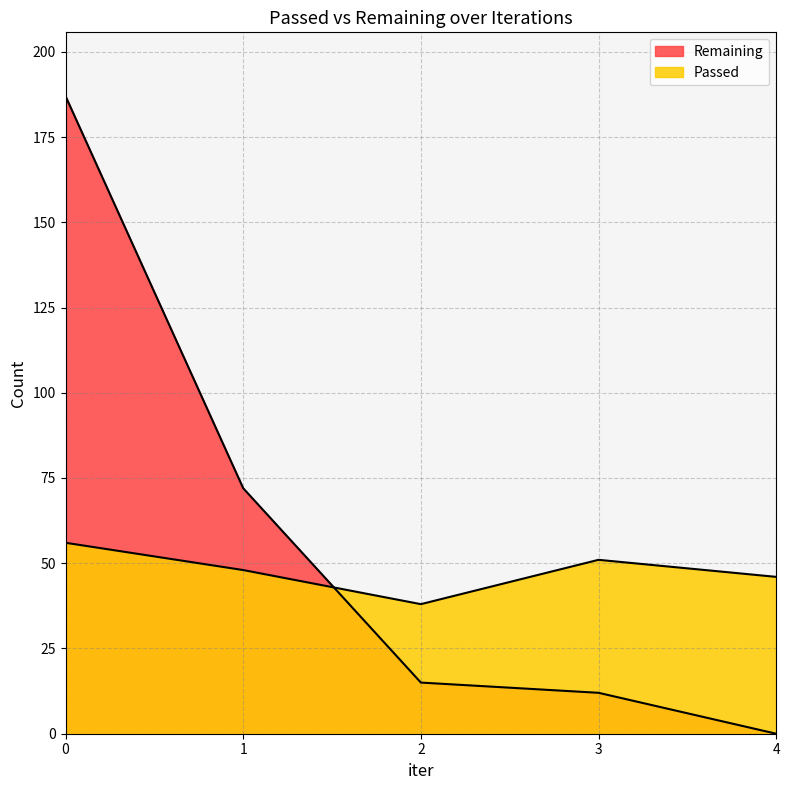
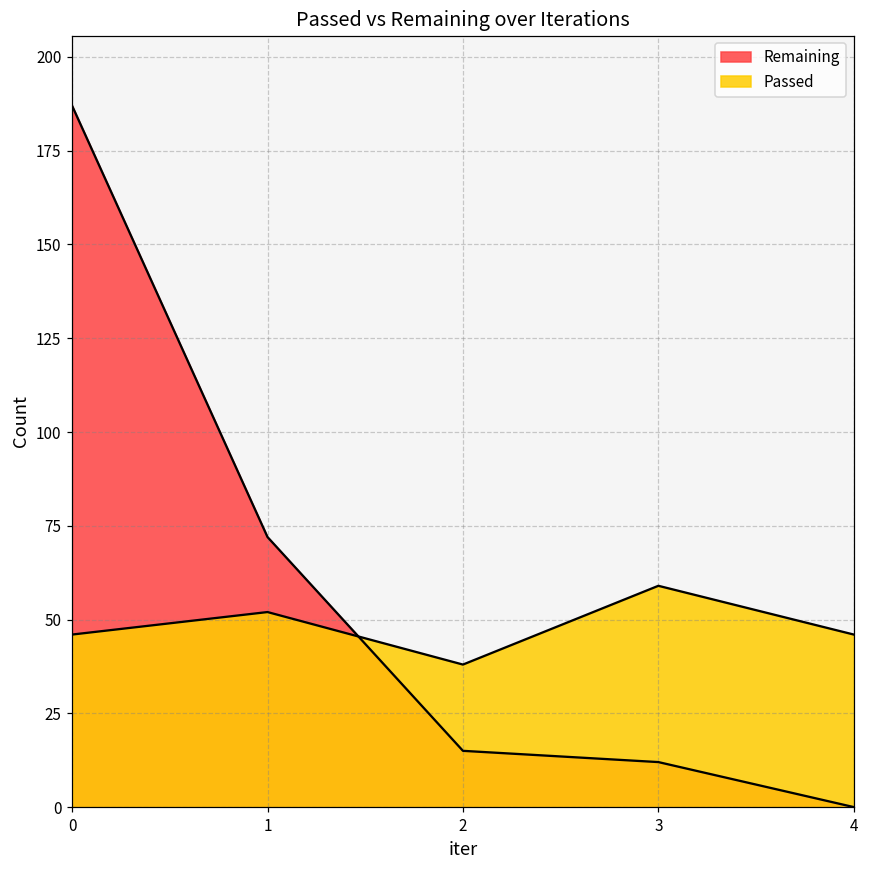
Passed, 0: 56 -> 46
Passed, 1: 48 -> 52
Passed, 3: 51 -> 59
